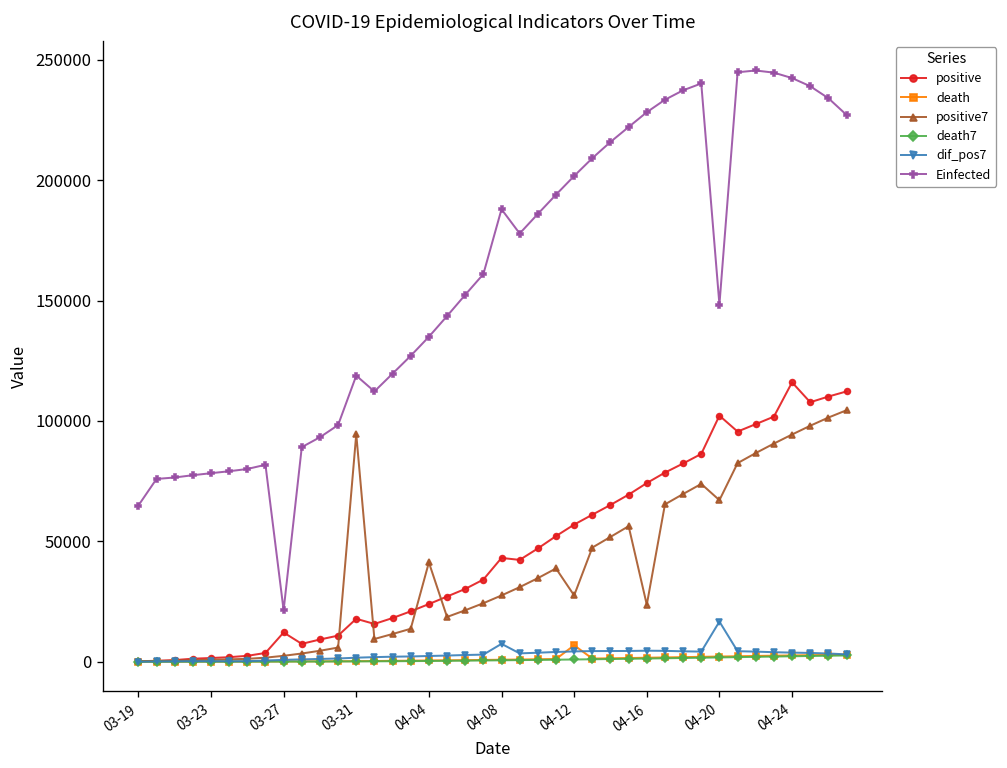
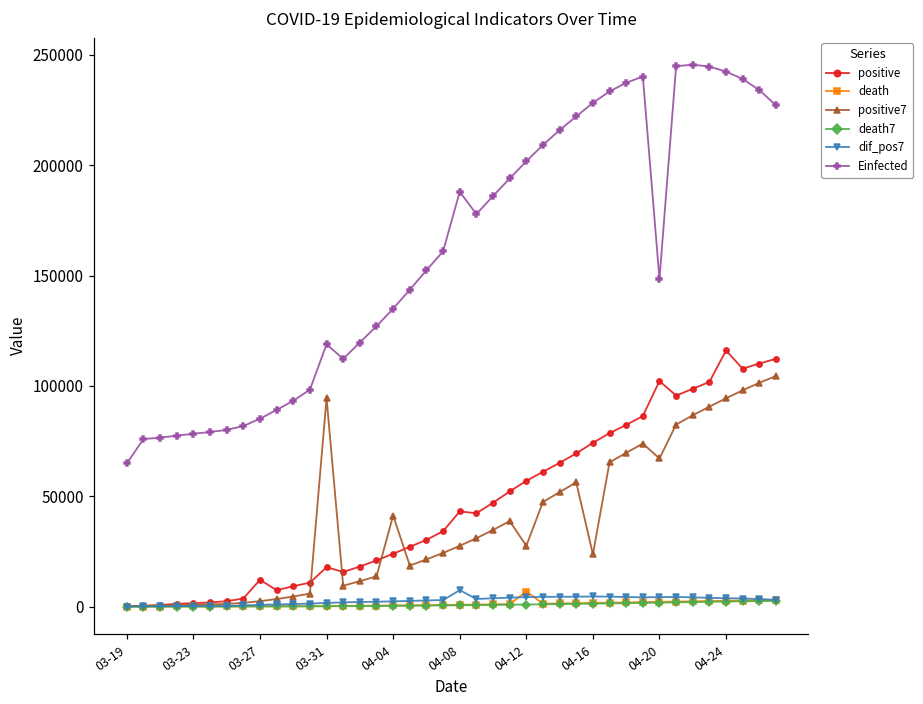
Einfected, 03-27: 21000 -> 85000
dif_pos7, 04-20: 17000 -> 4000
